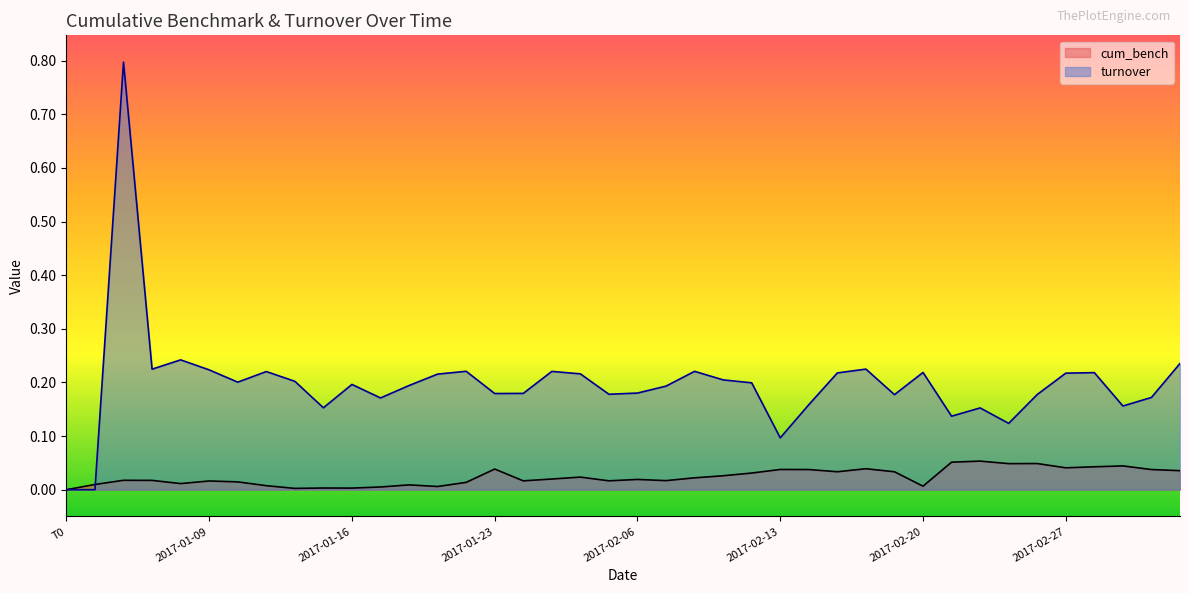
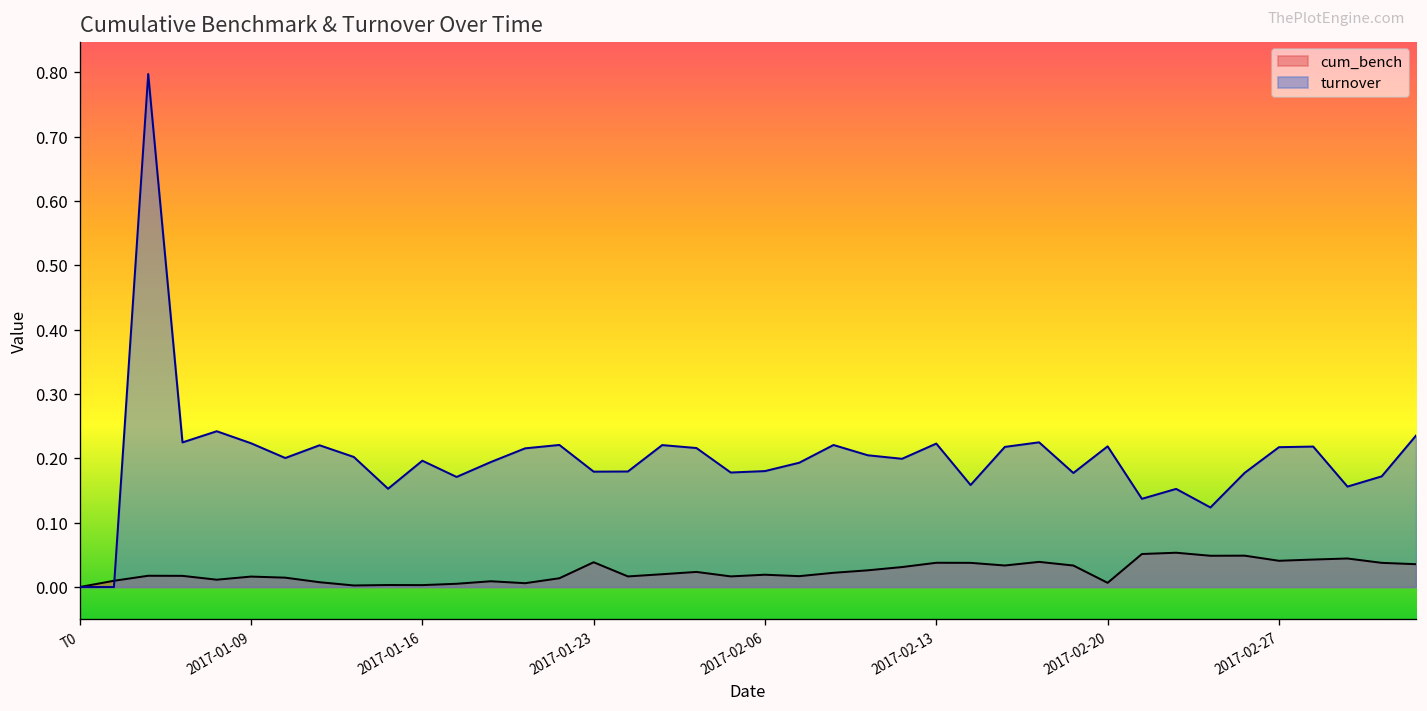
turnover, 2017-02-13: 0.10 -> 0.22
